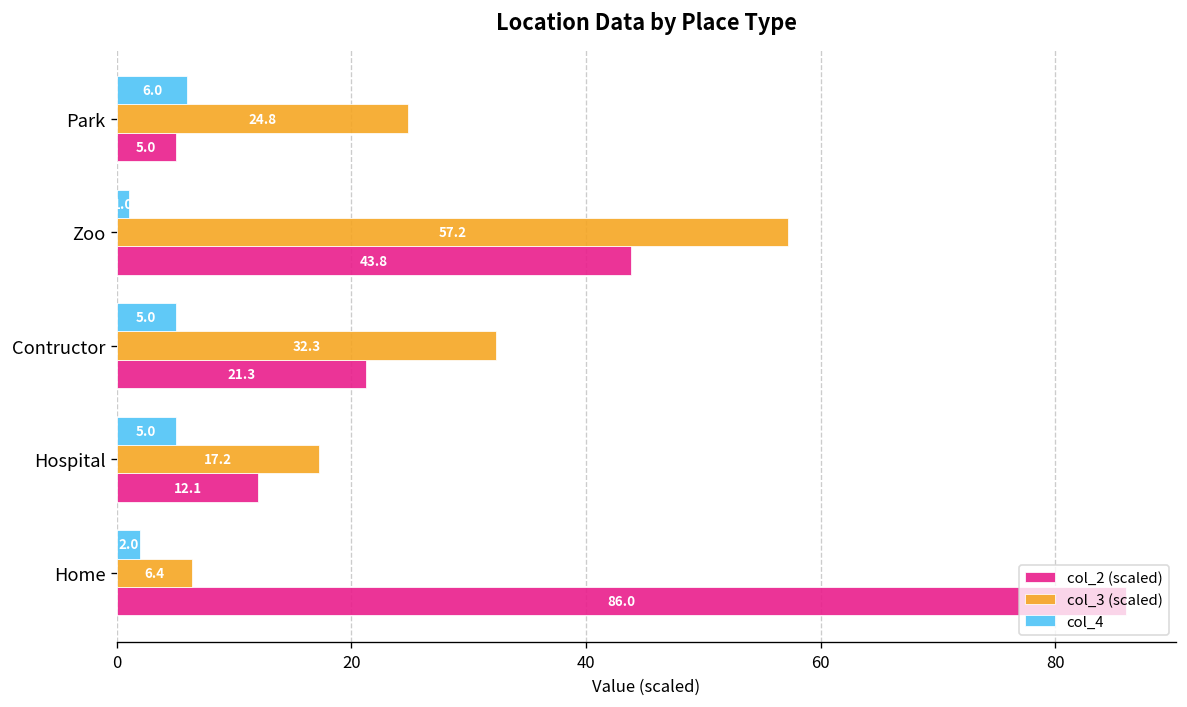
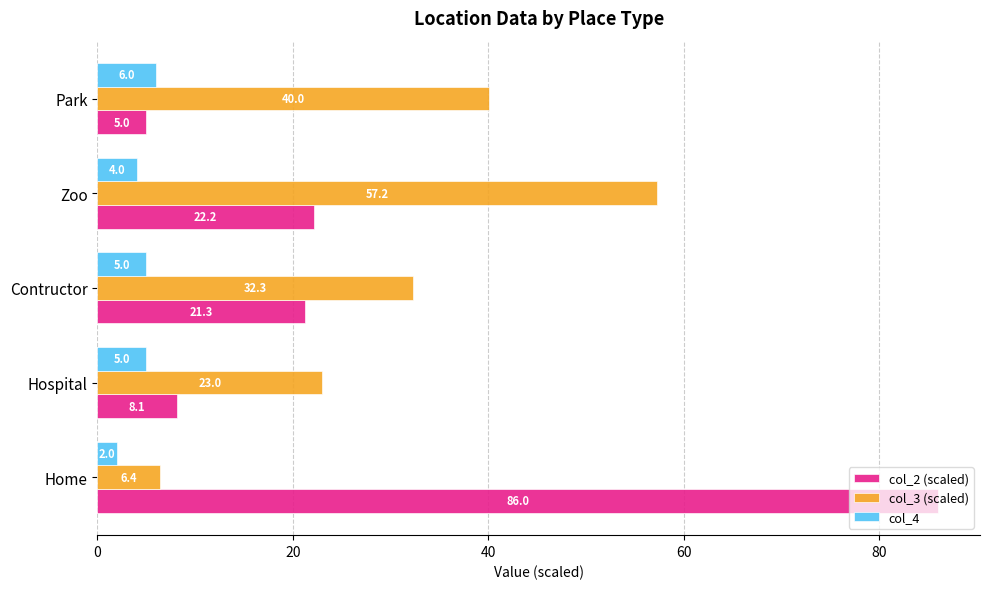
col_3 (scaled), Park: 24.8 -> 40.0
col_4, Zoo: 1 -> 4
col_2 (scaled), Zoo: 43.8 -> 22.2
col_3 (scaled), Hospital: 17.2 -> 23.0
col_2 (scaled), Hospital: 12.1 -> 8.1
